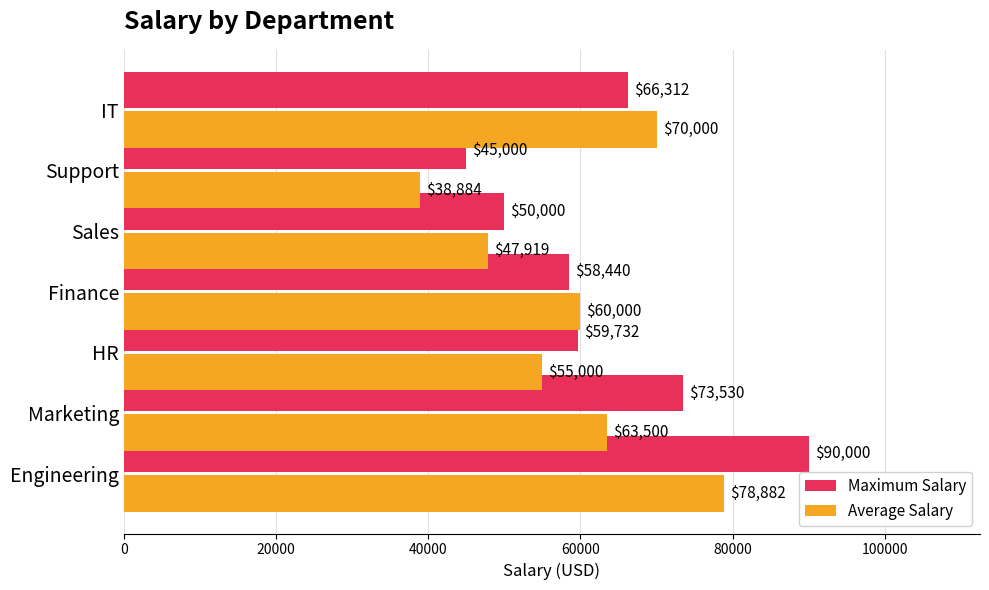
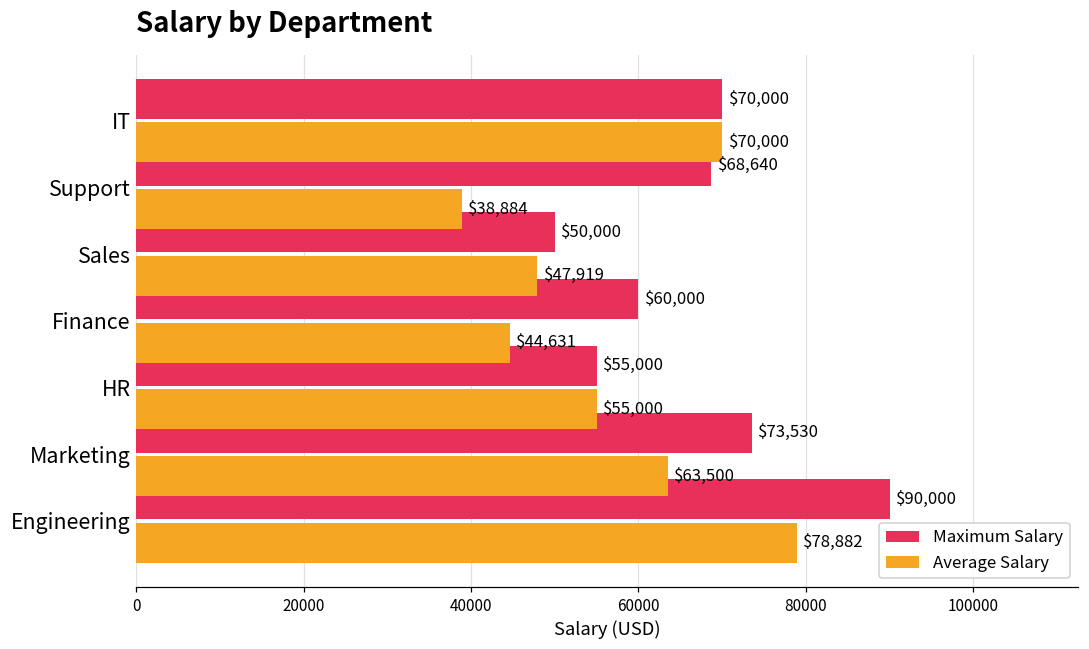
Maximum Salary, IT: $66,312 -> $70,000
Maximum Salary, Support: $45,000 -> $68,640
Maximum Salary, Finance: $58,440 -> $60,000
Average Salary, Finance: $60,000 -> $44,631
Maximum Salary, HR: $59,732 -> $55,000
